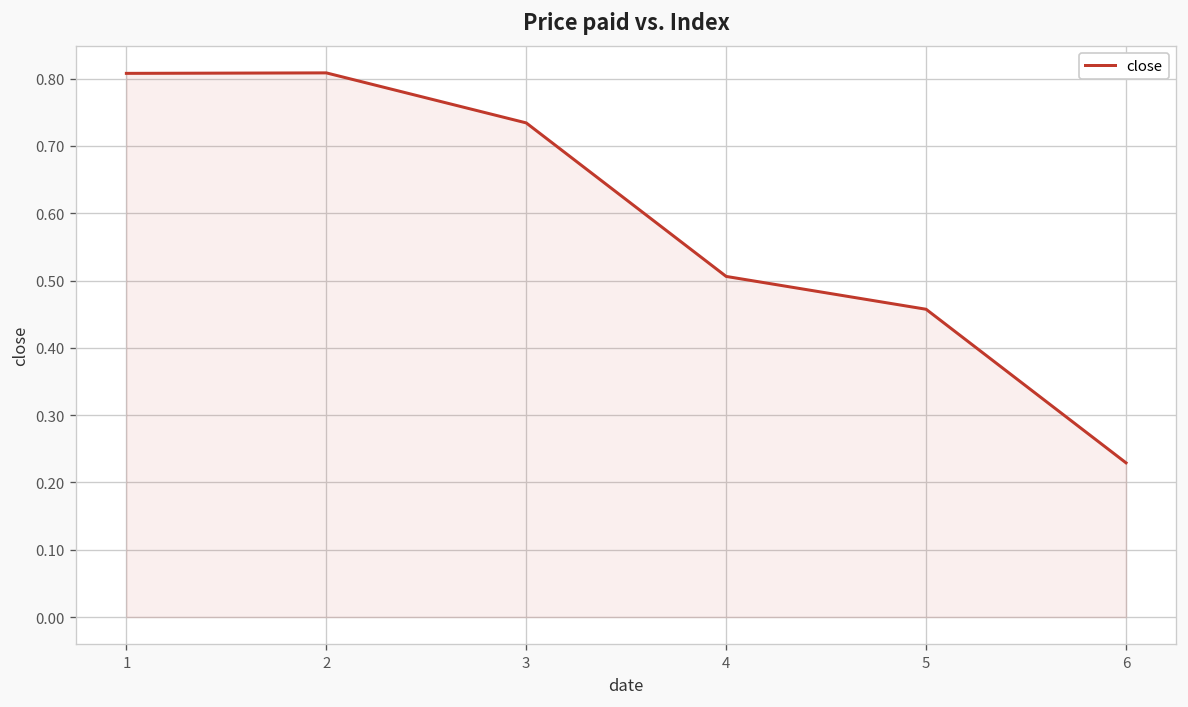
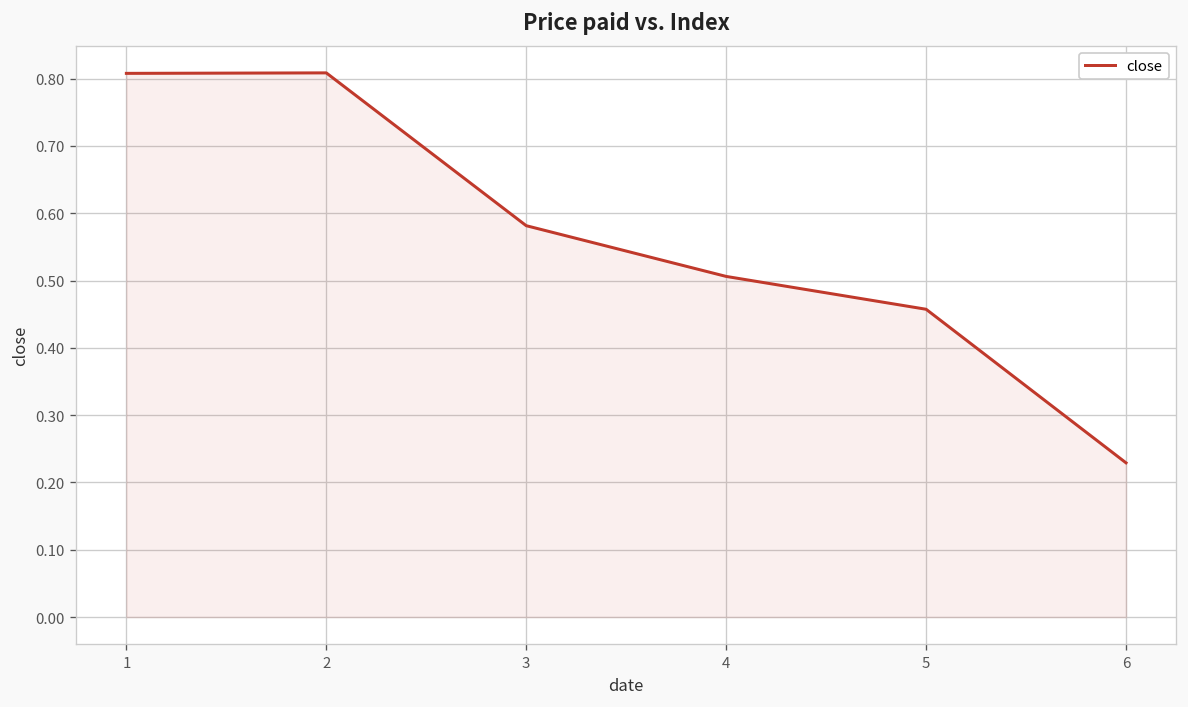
3: 0.73 -> 0.58
